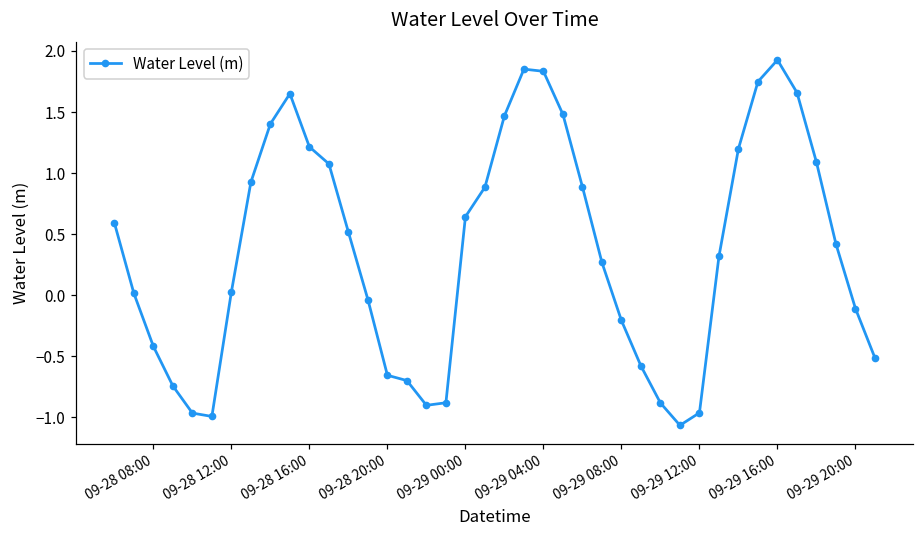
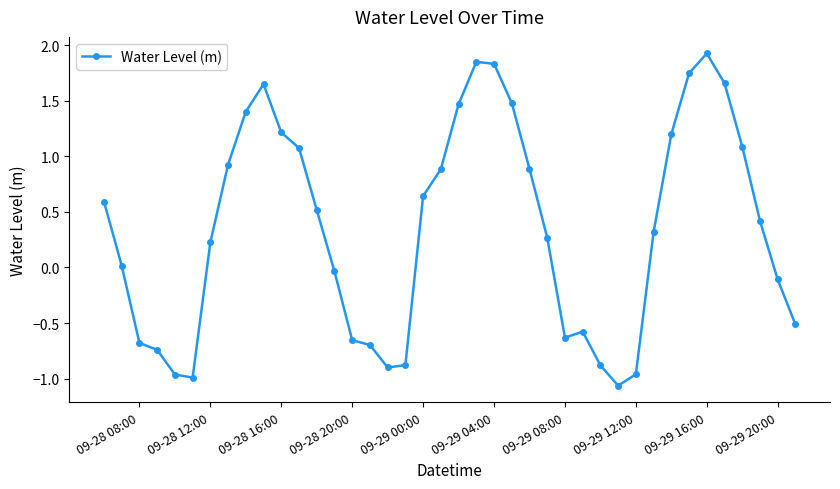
09-28 08:00: -0.42 -> -0.68
09-28 12:00: 0.03 -> 0.23
09-29 08:00: -0.21 -> -0.63
